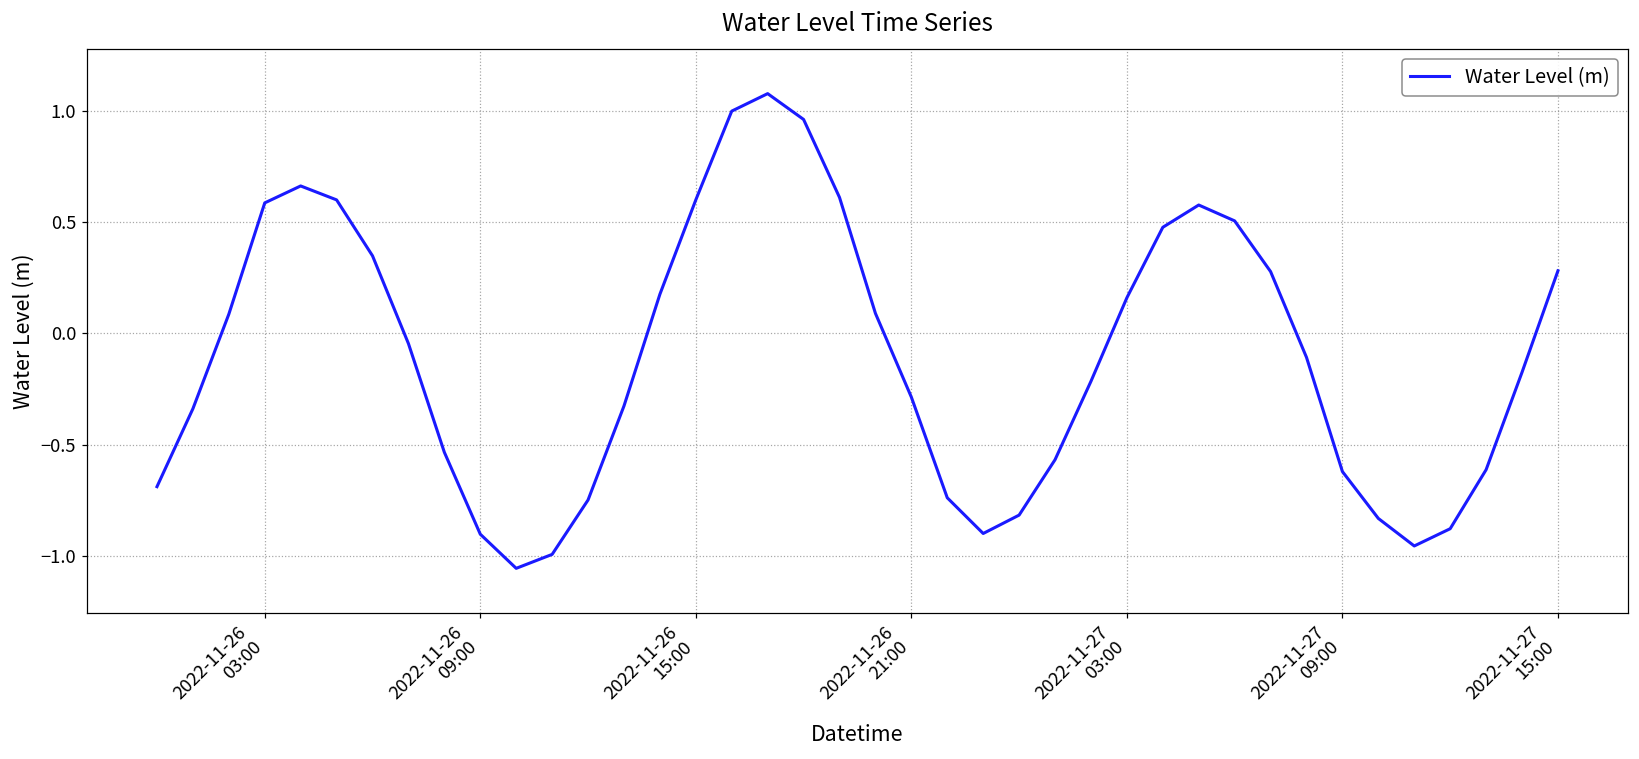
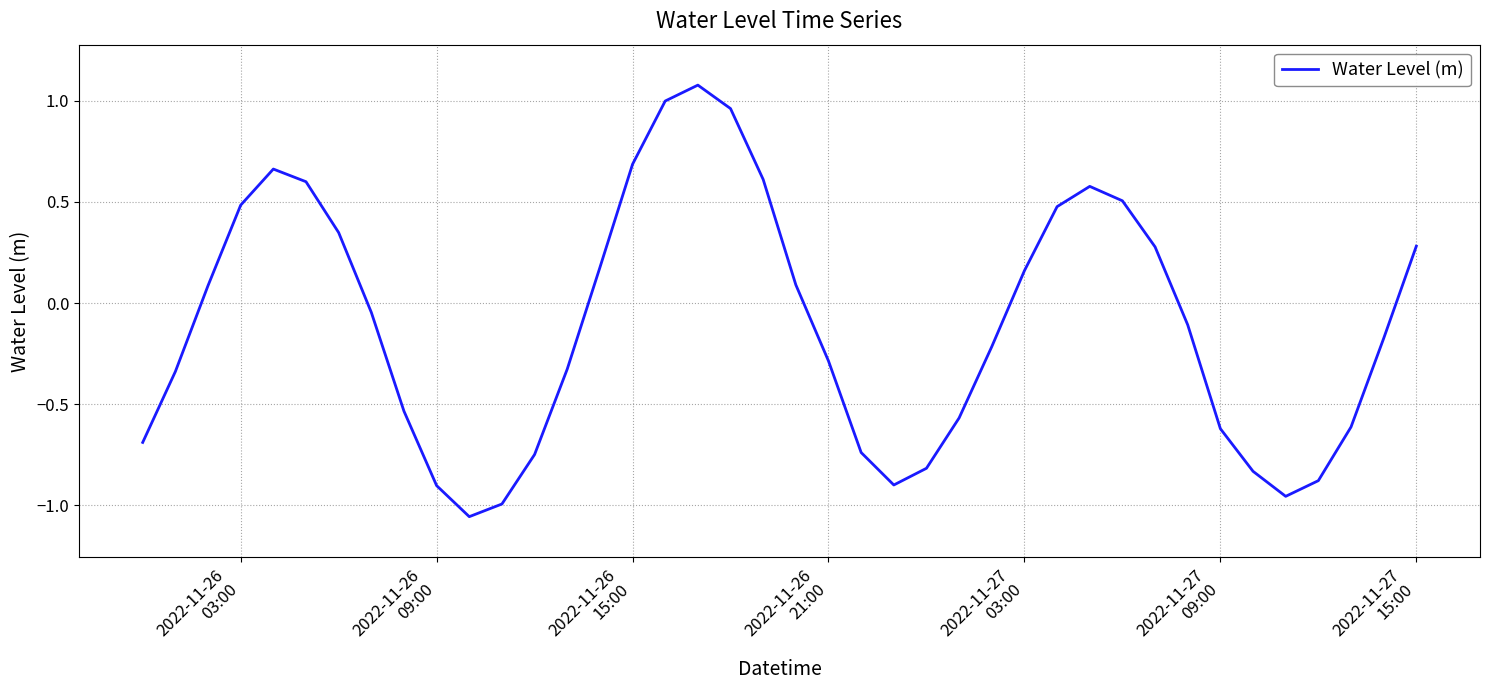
2022-11-26 03:00: 0.59 -> 0.48
2022-11-26 15:00: 0.60 -> 0.69
